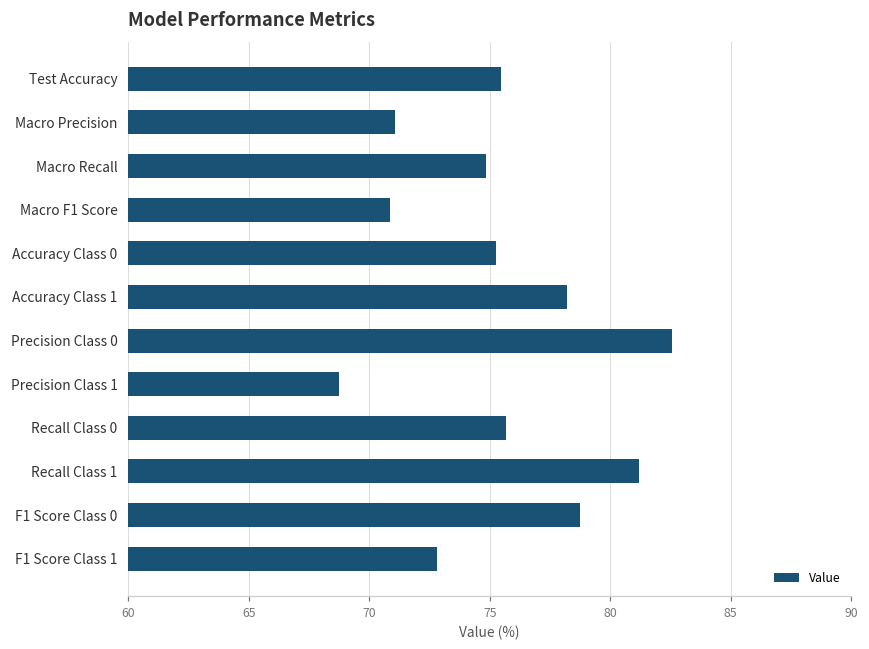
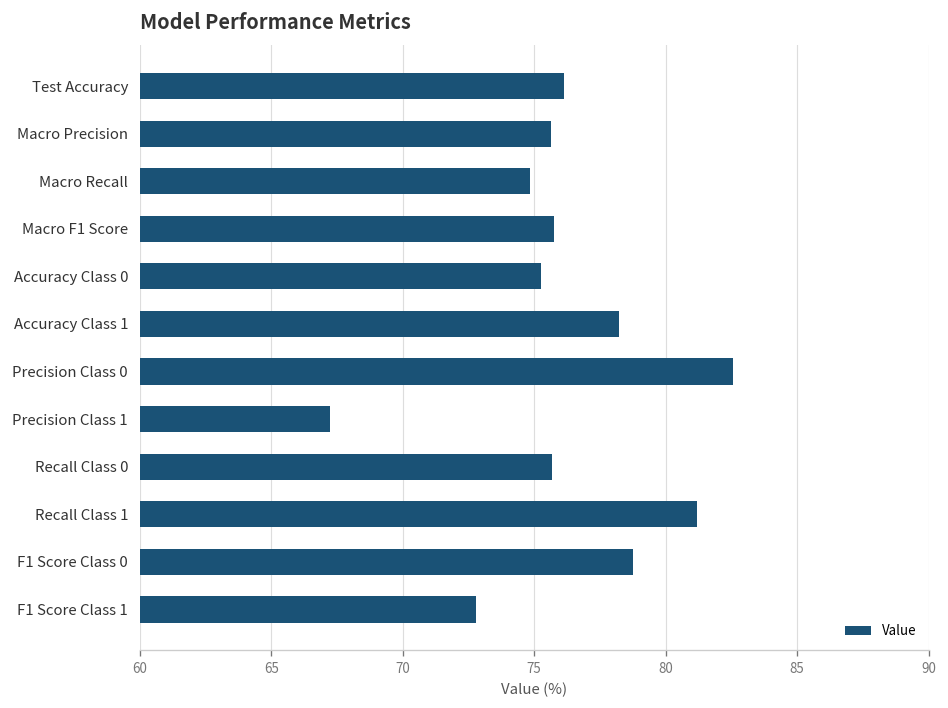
Test Accuracy: 75.5 -> 76.1
Macro Precision: 71.1 -> 75.7
Macro F1 Score: 70.9 -> 75.8
Precision Class 1: 68.7 -> 67.3
